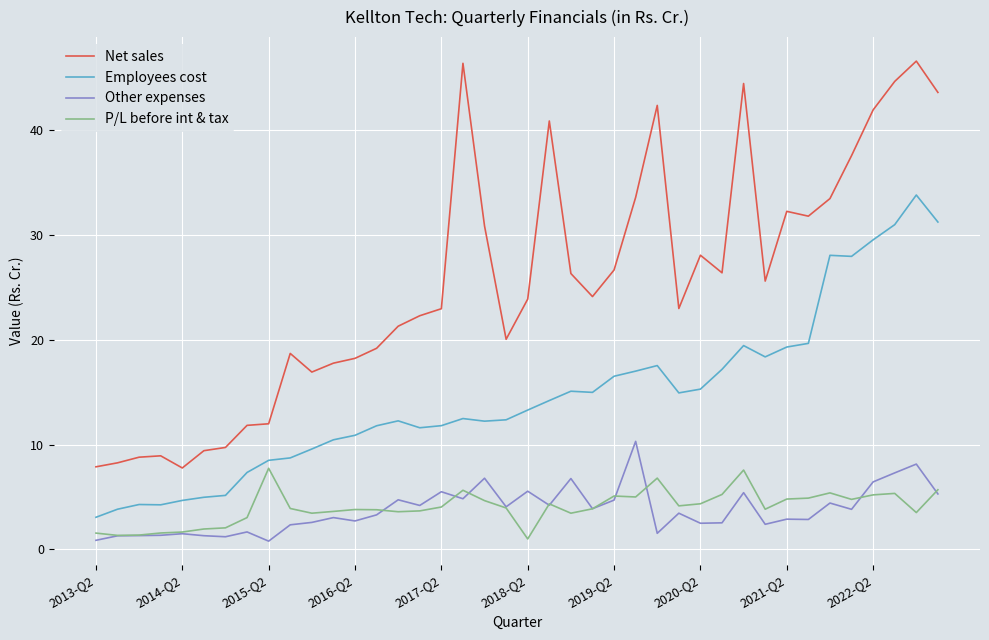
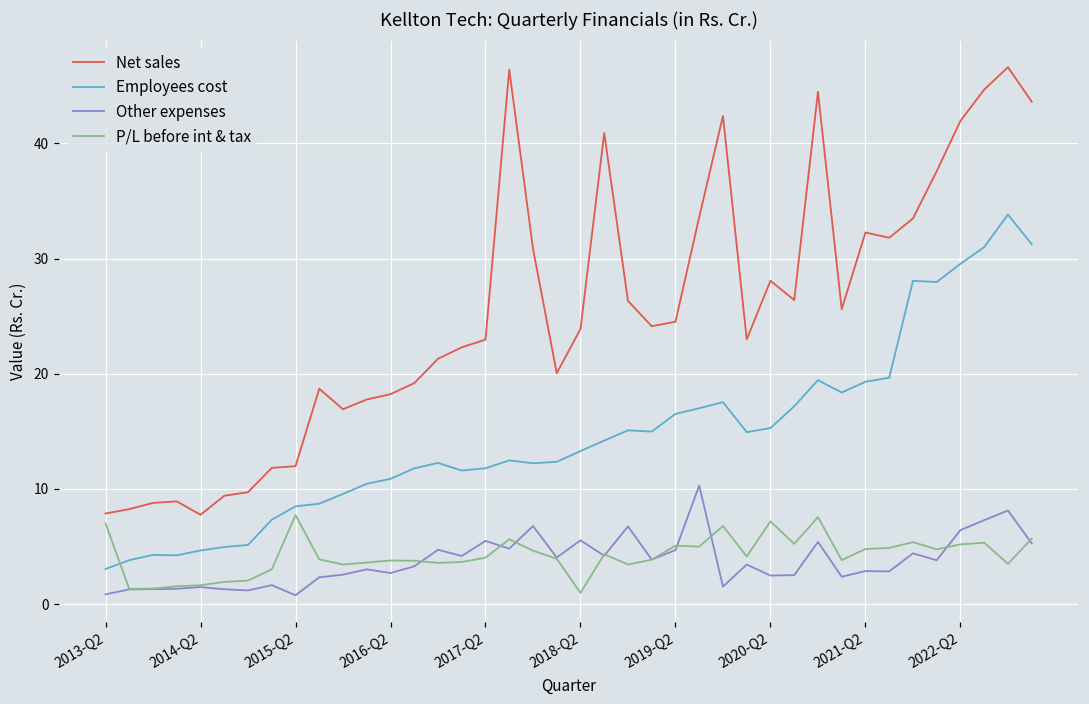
P/L before int & tax, 2013-Q2: 1.5 -> 7.0
Net sales, 2019-Q2: 26.7 -> 24.5
P/L before int & tax, 2020-Q2: 4.3 -> 7.2
